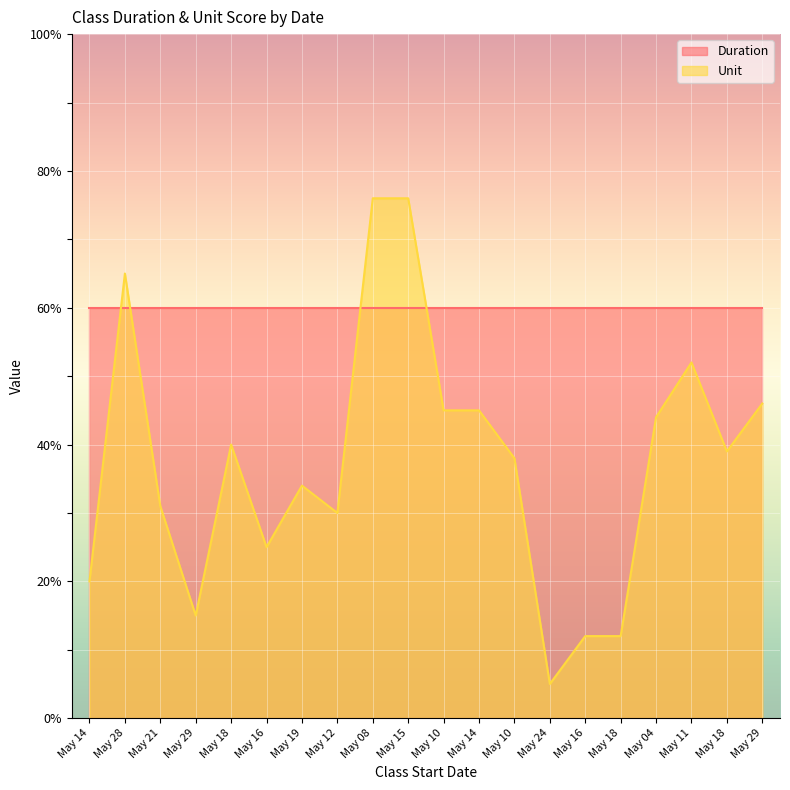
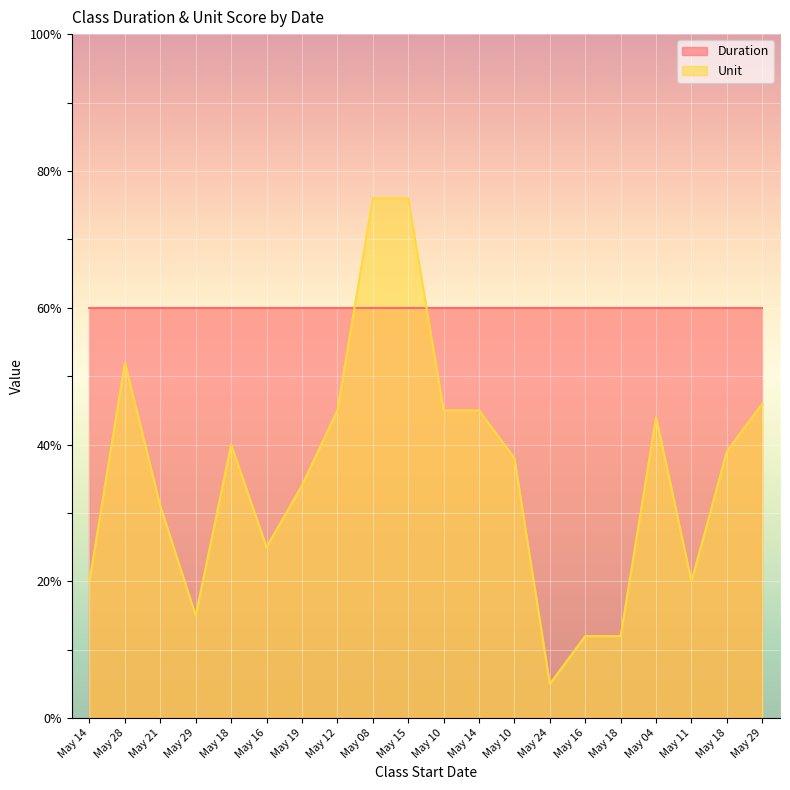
Unit, May 28: 65% -> 52%
Unit, May 12: 30% -> 45%
Unit, May 11: 52% -> 20%
